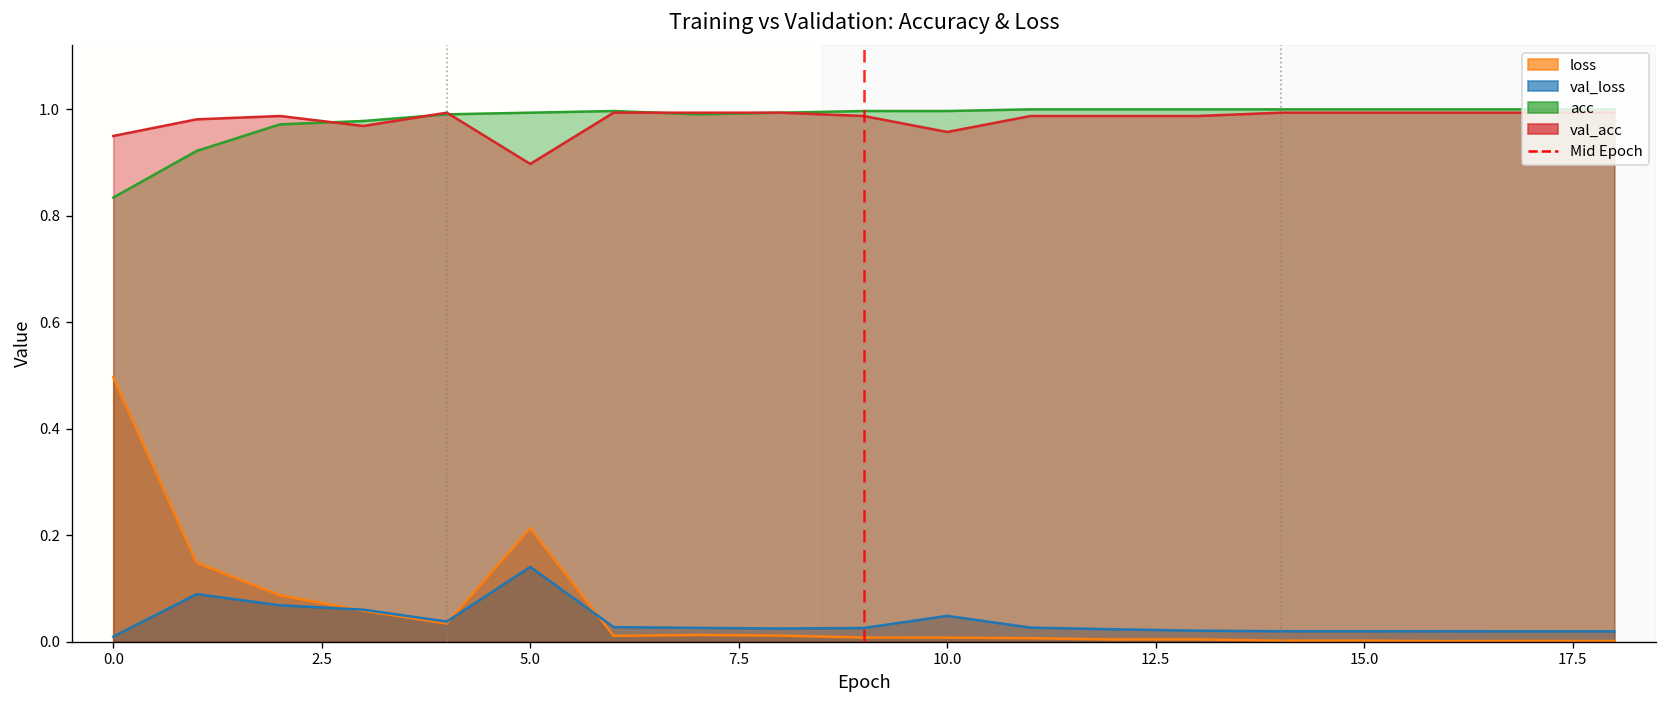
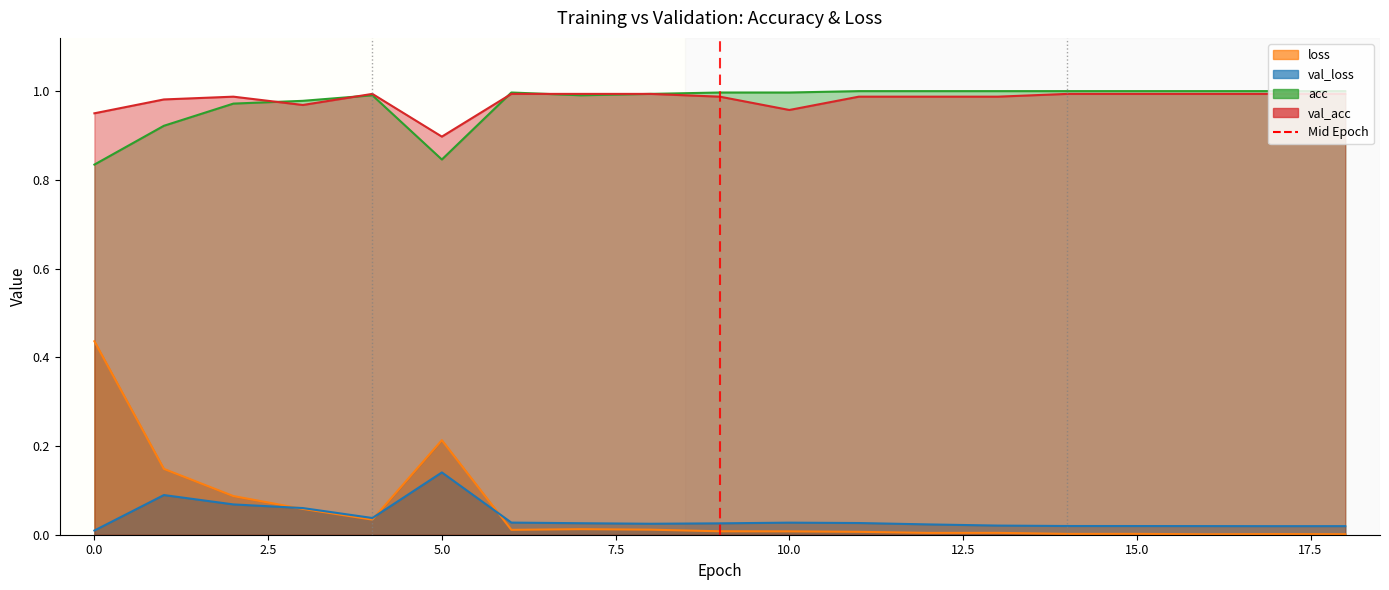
loss, 0.0: 0.50 -> 0.44
acc, 5.0: 0.99 -> 0.85
val_loss, 10.0: 0.05 -> 0.03
